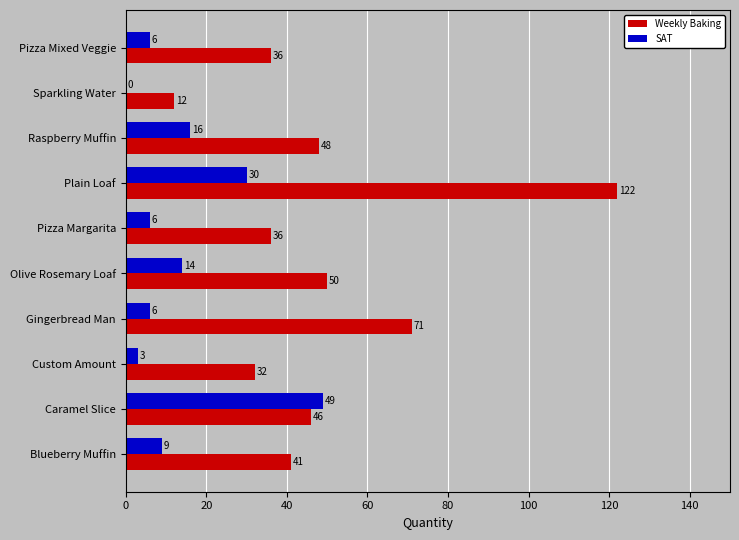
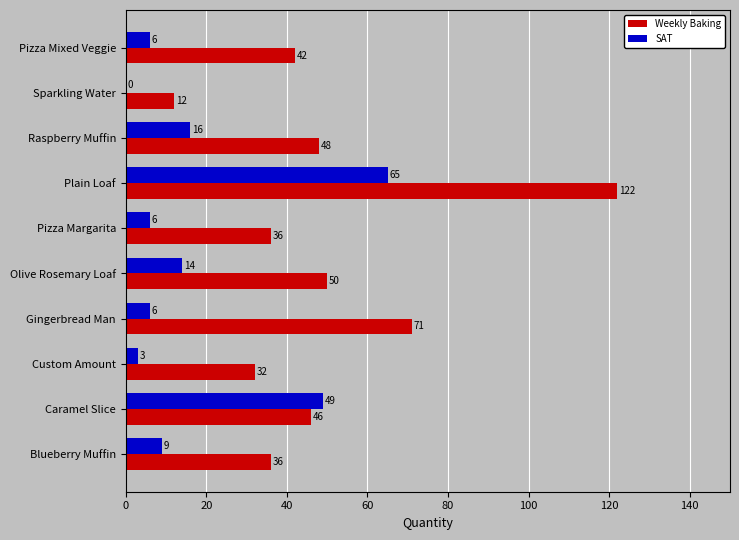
Weekly Baking, Pizza Mixed Veggie: 36 -> 42
SAT, Plain Loaf: 30 -> 65
Weekly Baking, Blueberry Muffin: 41 -> 36
